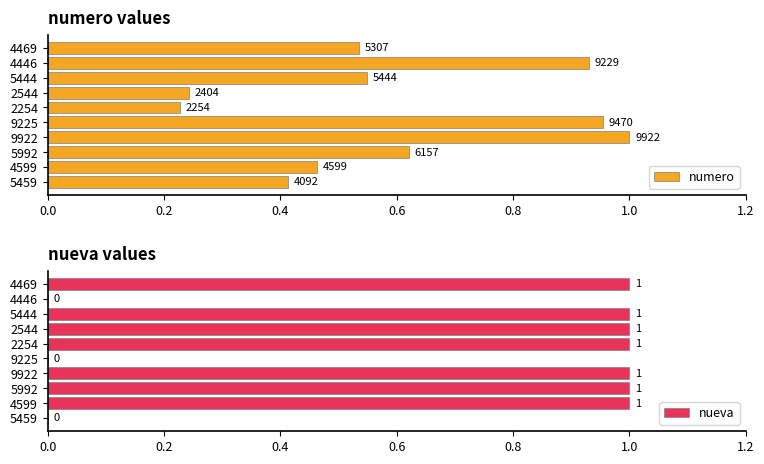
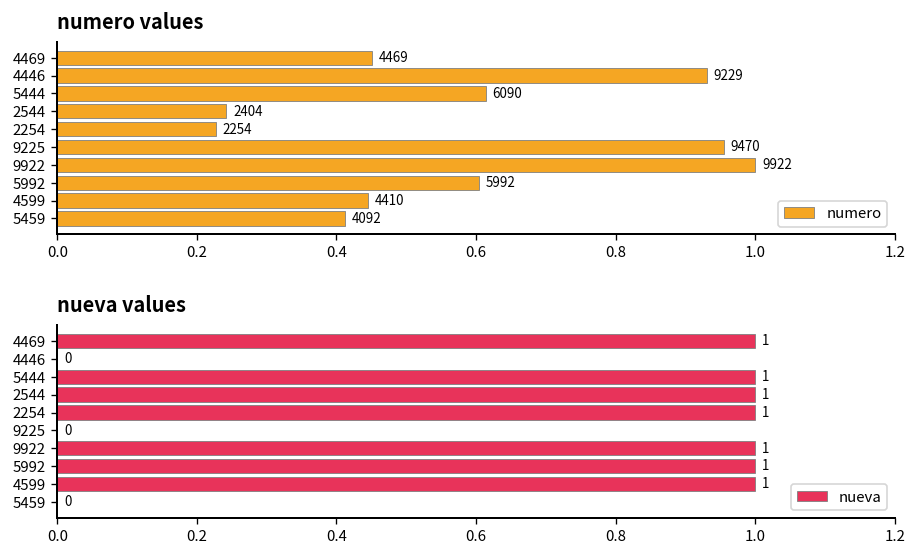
numero values, 4469: 5307 -> 4469
numero values, 5444: 5444 -> 6090
numero values, 5992: 6157 -> 5992
numero values, 4599: 4599 -> 4410
